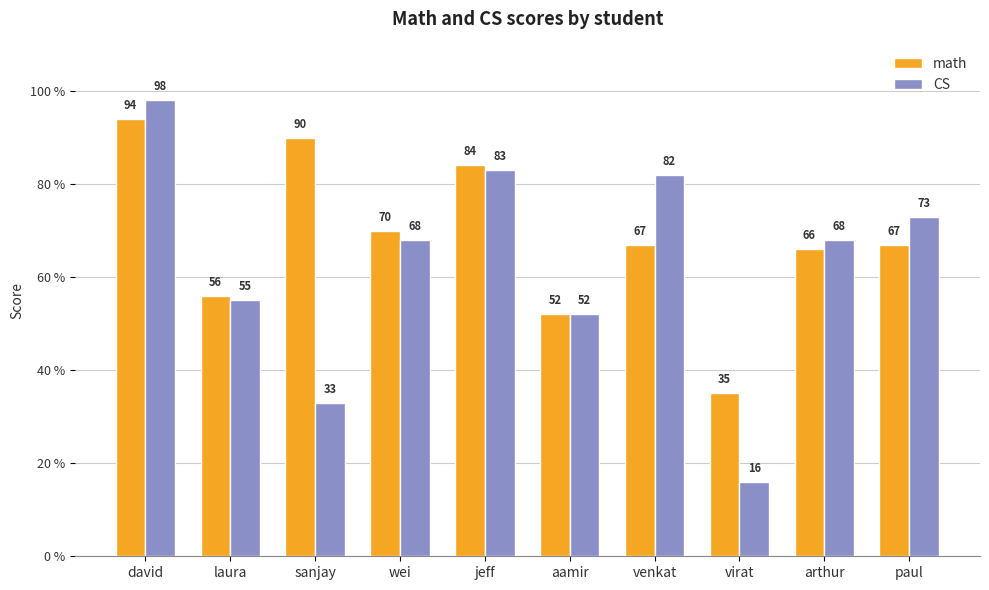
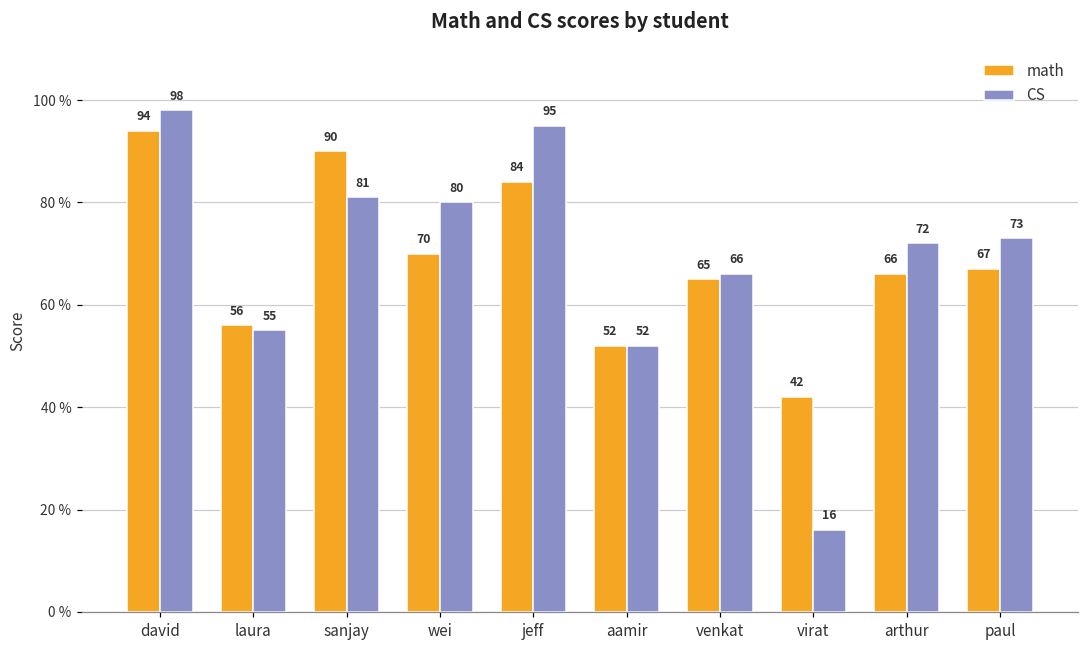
CS, sanjay: 33 -> 81
CS, wei: 68 -> 80
CS, jeff: 83 -> 95
math, venkat: 67 -> 65
CS, venkat: 82 -> 66
math, virat: 35 -> 42
CS, arthur: 68 -> 72
